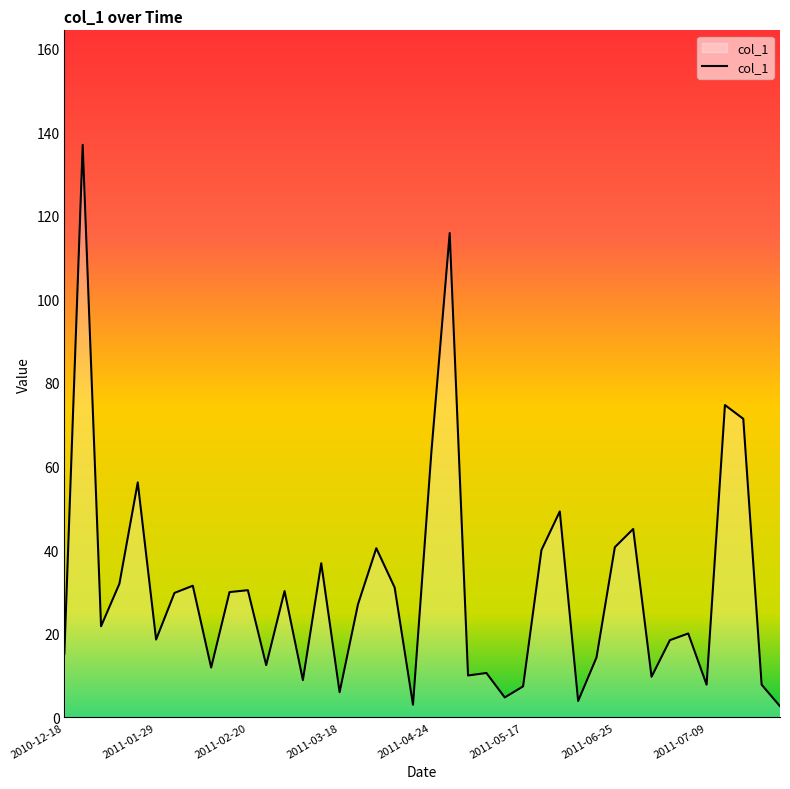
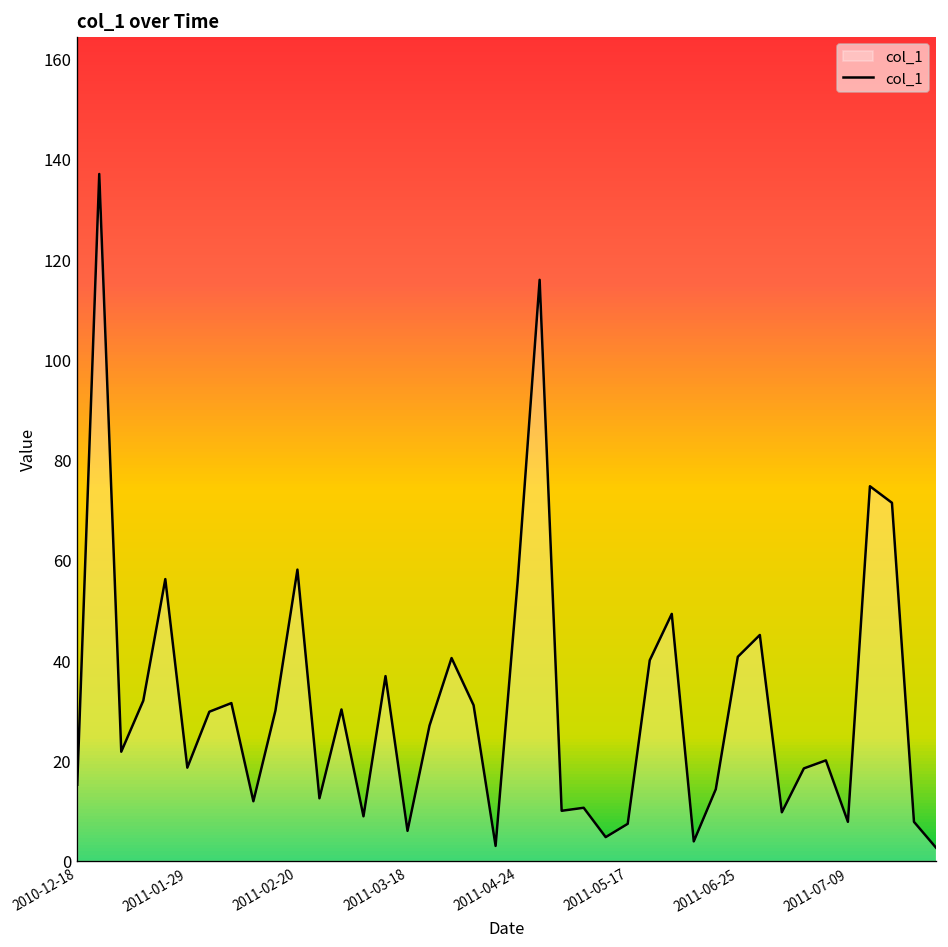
2011-02-20: 30 -> 58
2011-04-24: 63 -> 56
